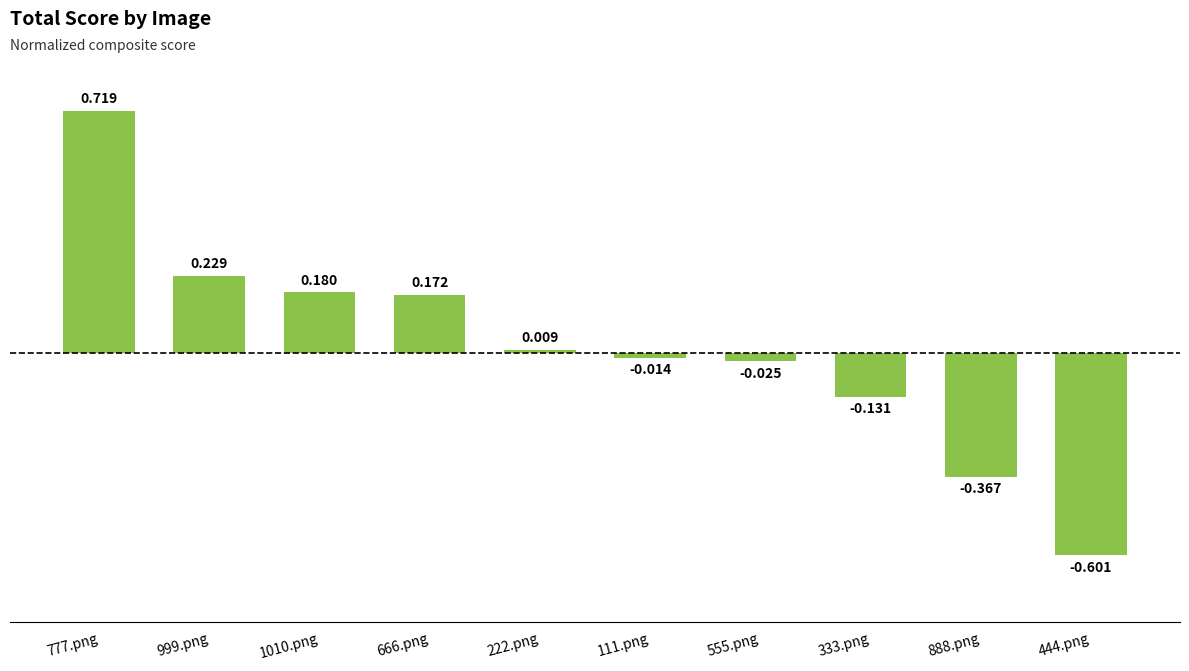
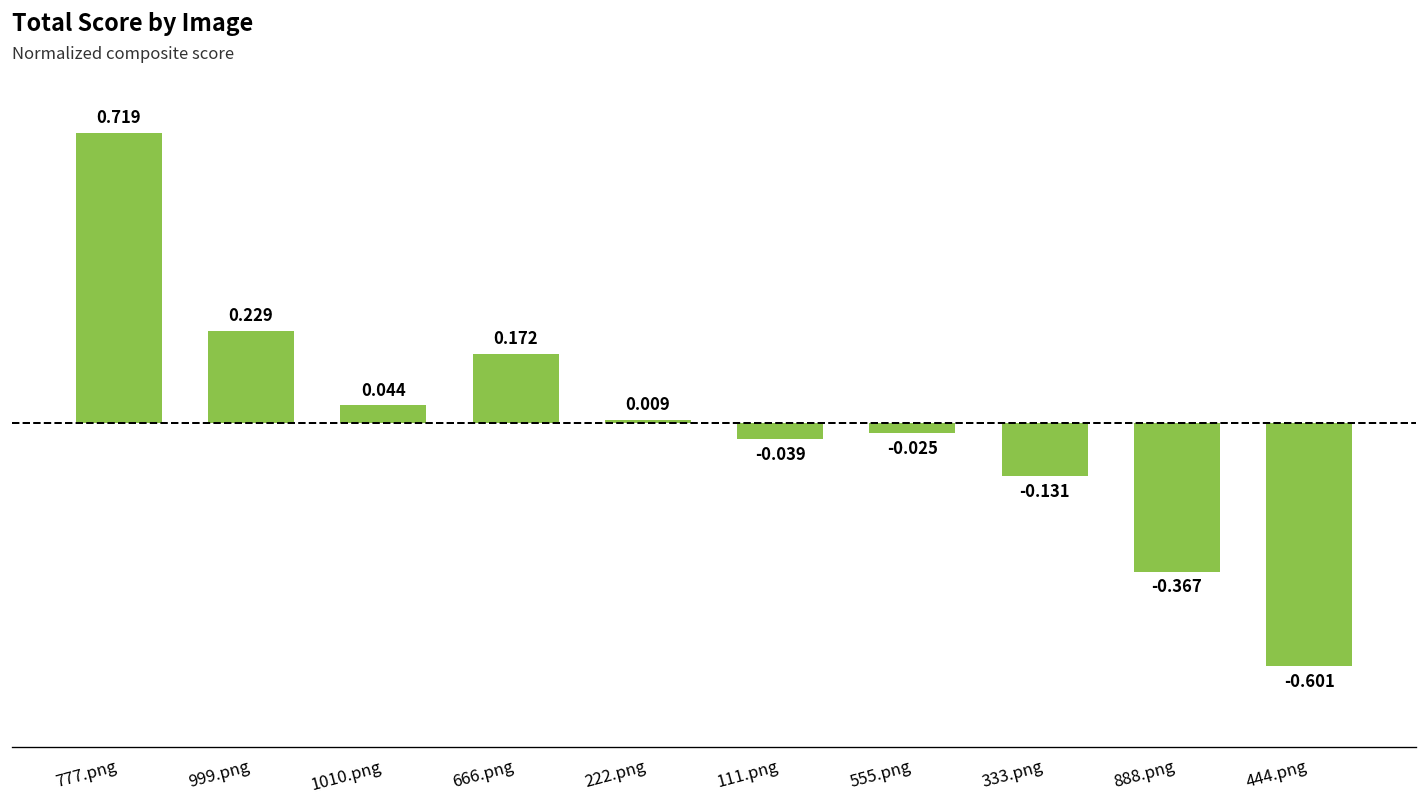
1010.png: 0.180 -> 0.044
111.png: -0.014 -> -0.039
